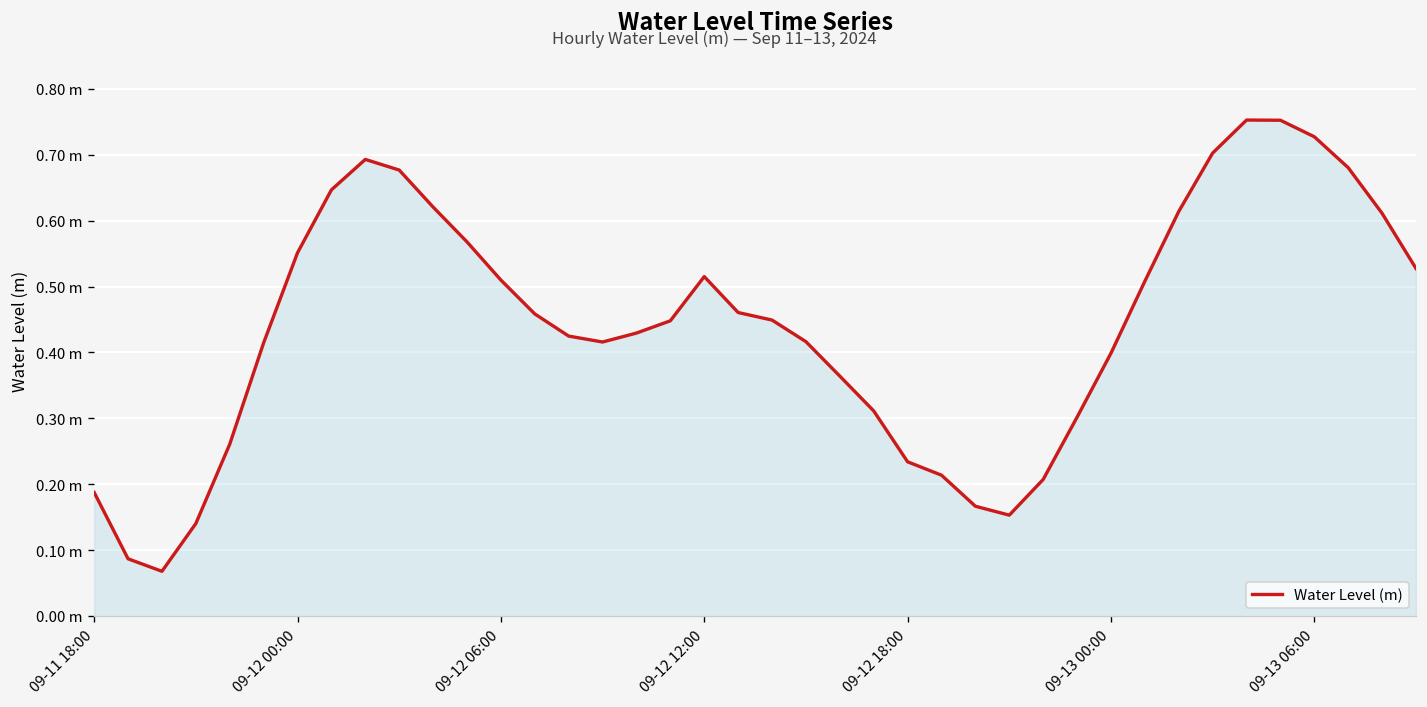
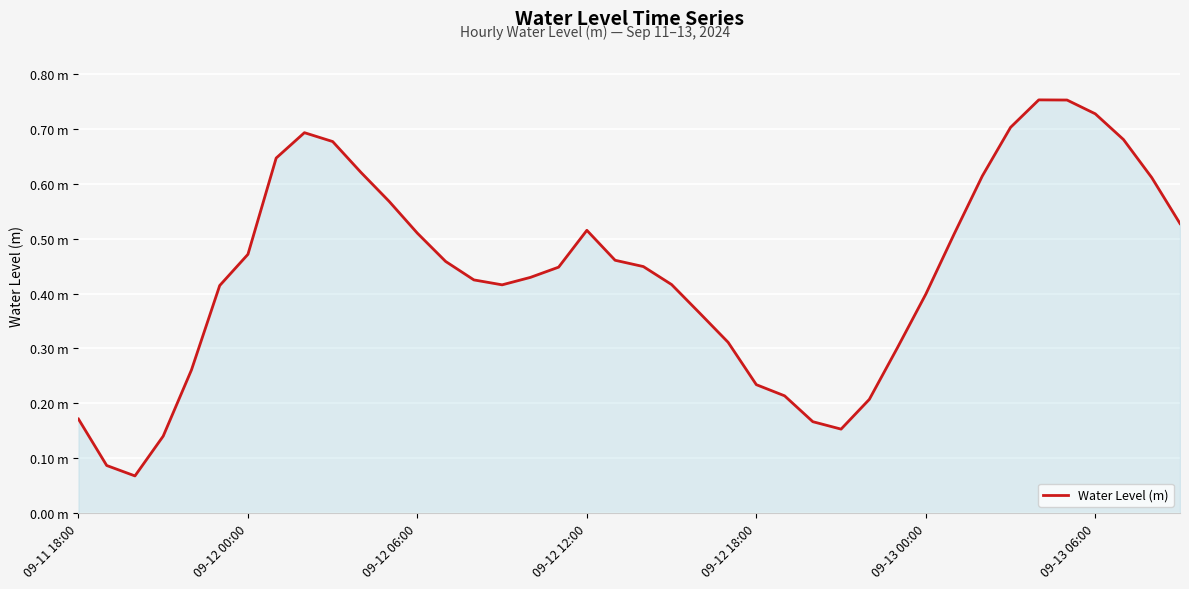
09-11 18:00: 0.19 m -> 0.17 m
09-12 00:00: 0.55 m -> 0.47 m
